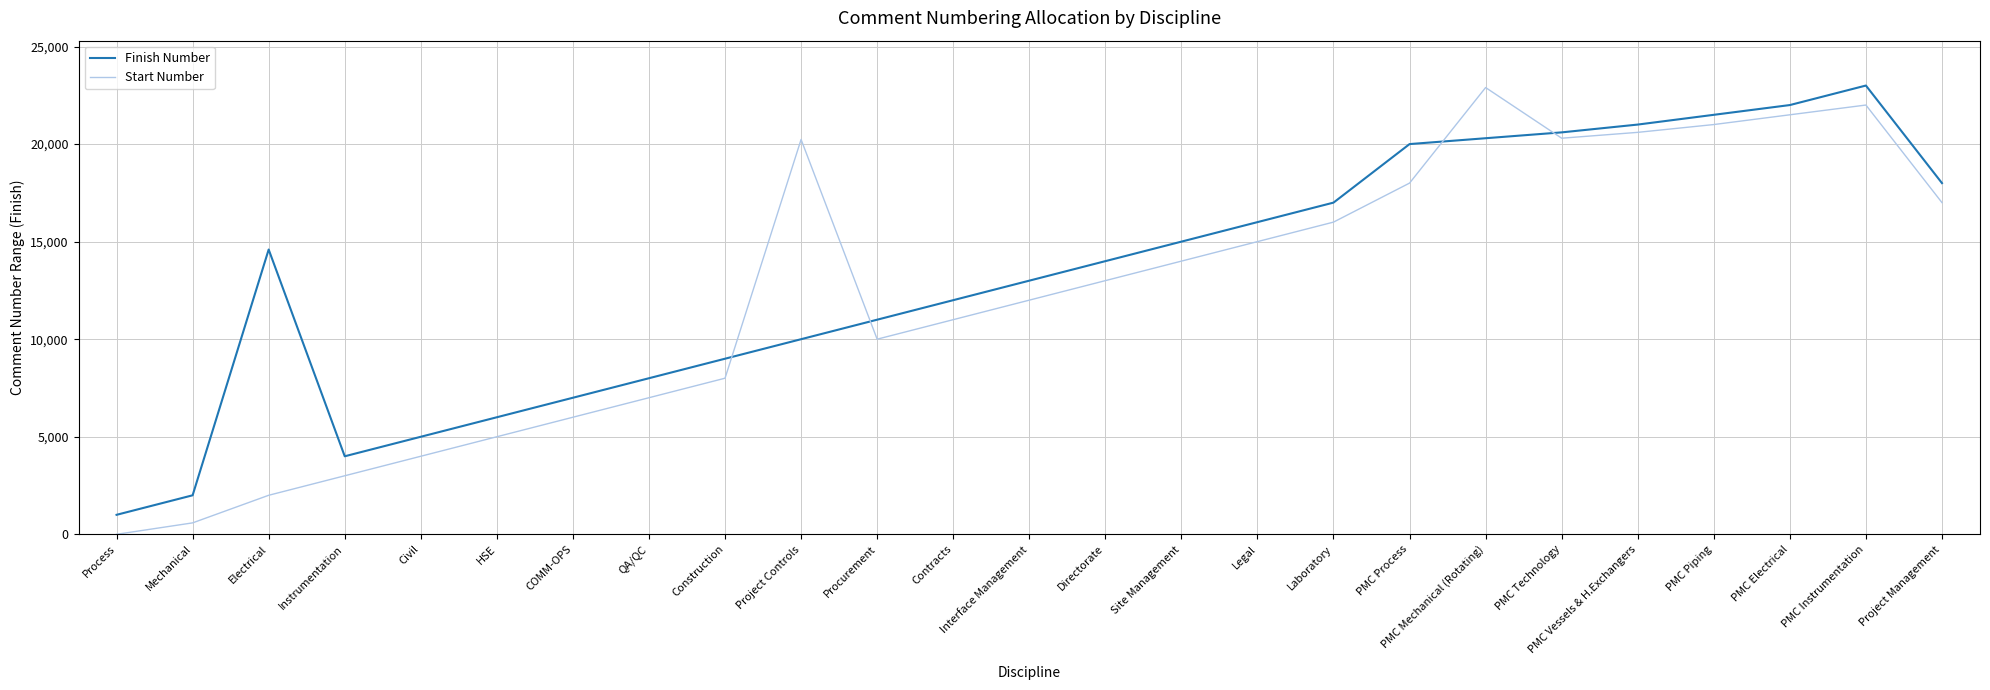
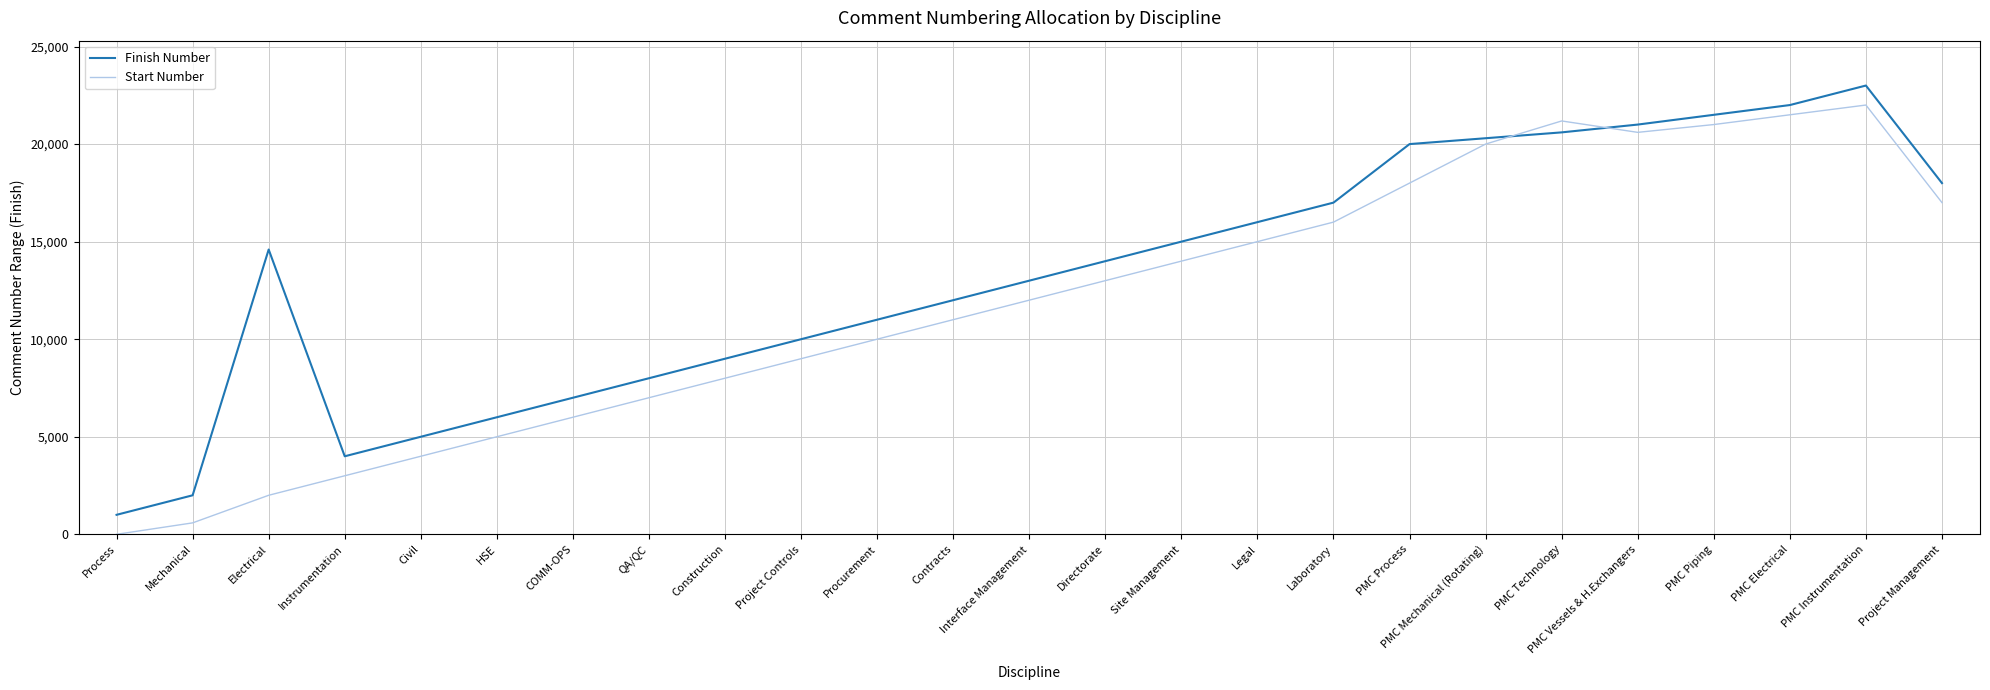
Start Number, Project Controls: 20,200 -> 9,000
Start Number, PMC Mechanical (Rotating): 22,900 -> 20,000
Start Number, PMC Technology: 20,300 -> 21,200
